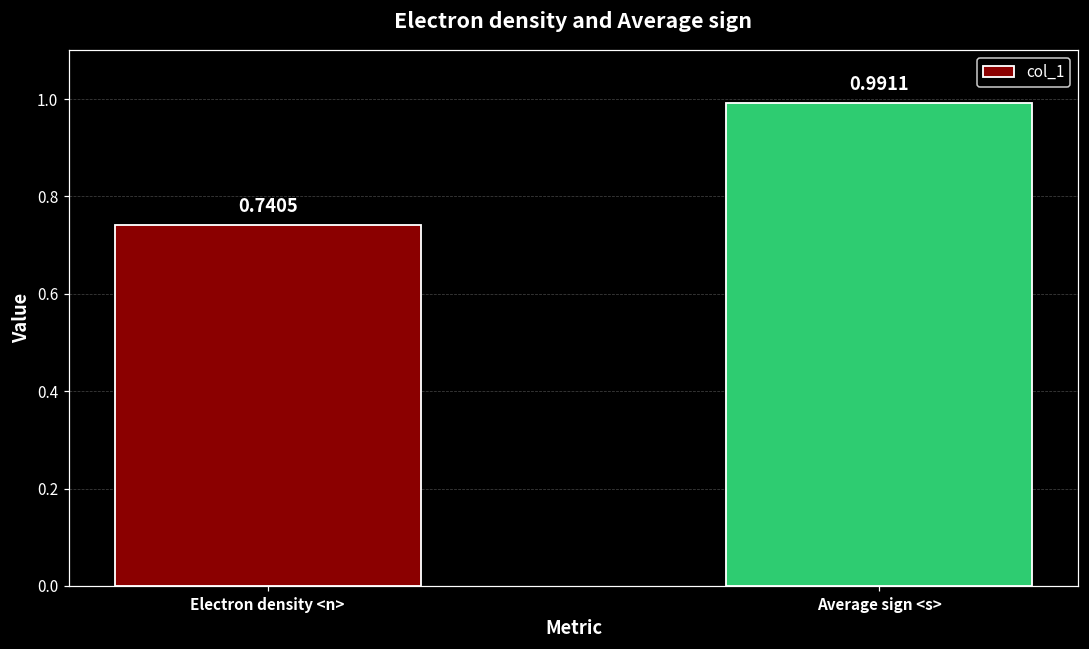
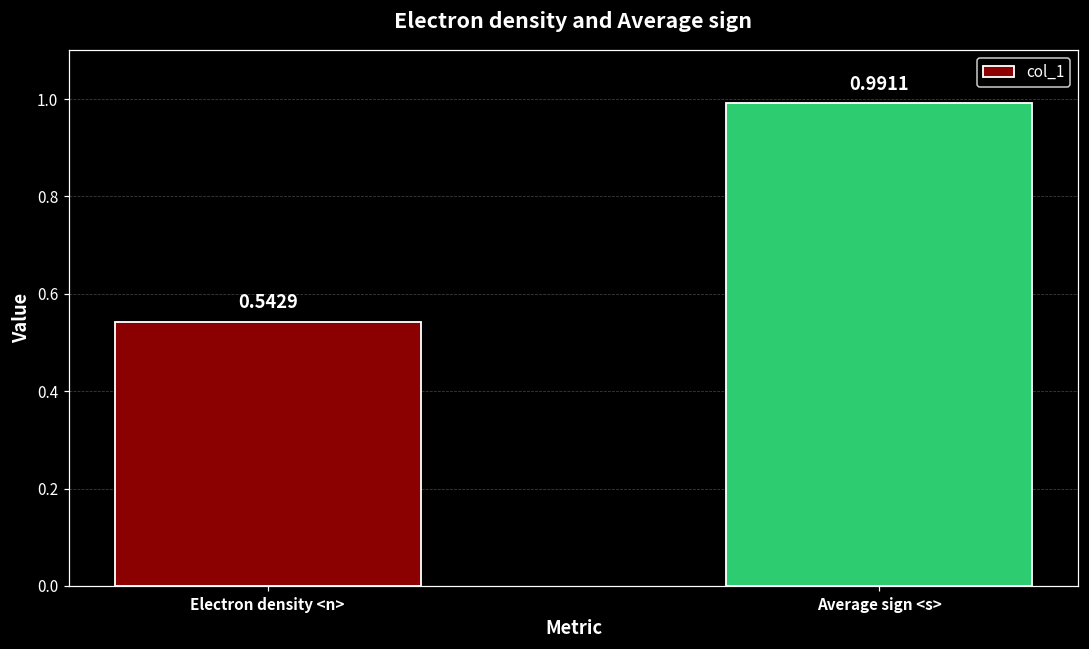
Electron density <n>: 0.7405 -> 0.5429
